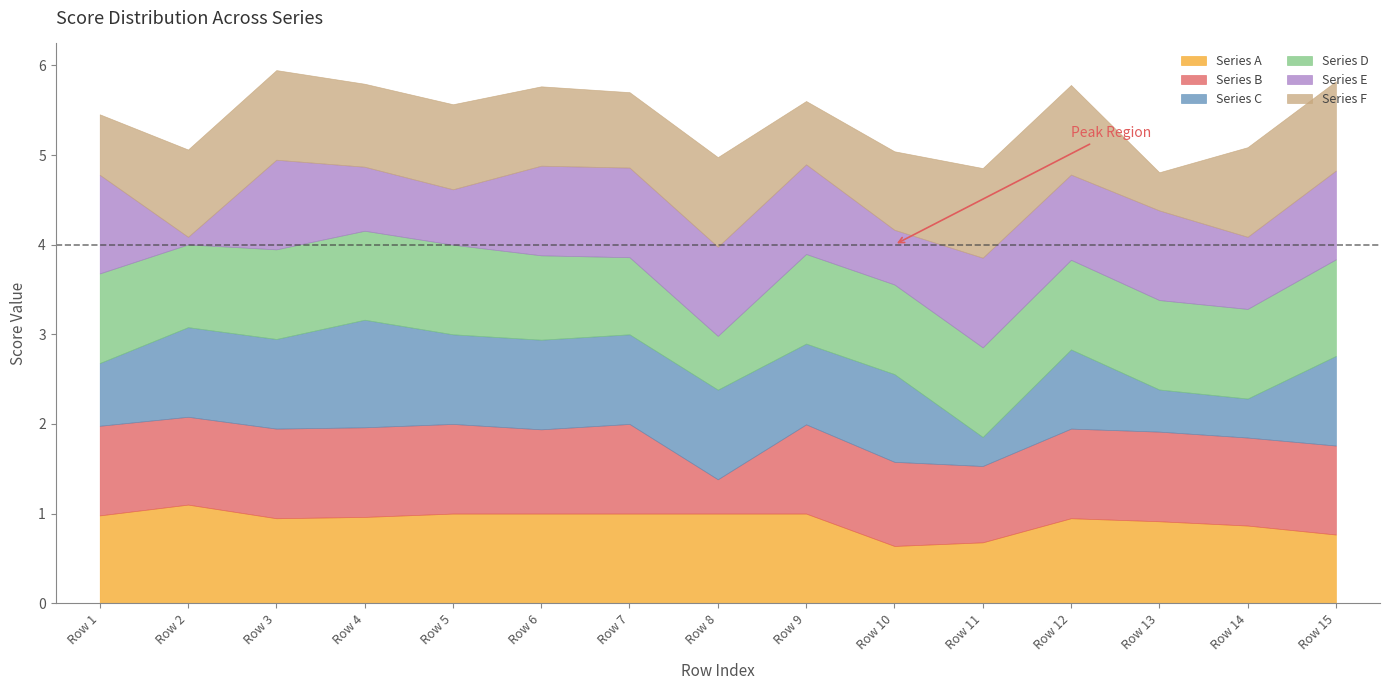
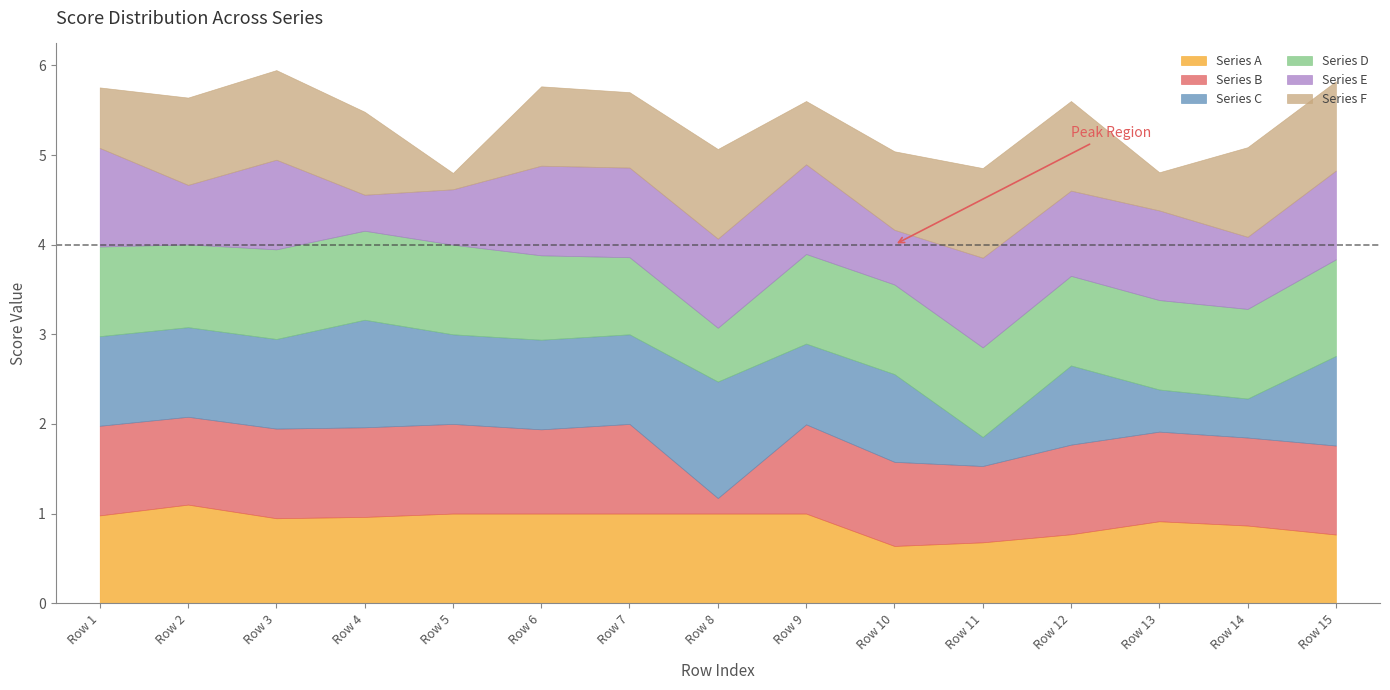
Series C, Row 1: 0.7 -> 1.0
Series E, Row 2: 0.1 -> 0.7
Series E, Row 4: 0.7 -> 0.4
Series F, Row 5: 0.9 -> 0.2
Series B, Row 8: 0.4 -> 0.2
Series C, Row 8: 1.0 -> 1.3
Series A, Row 12: 0.9 -> 0.8
